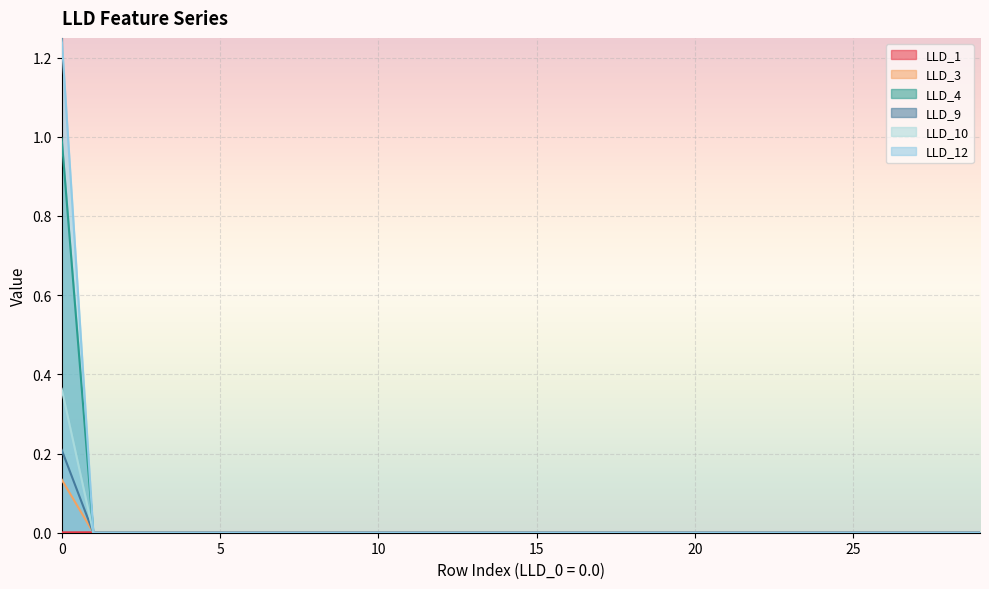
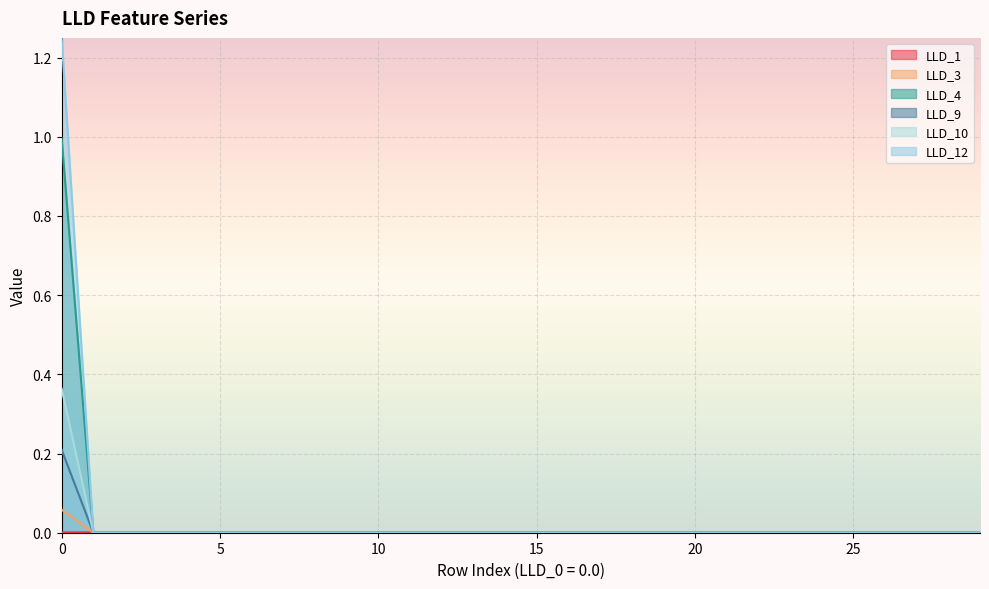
LLD_3, 0: 0.13 -> 0.06
